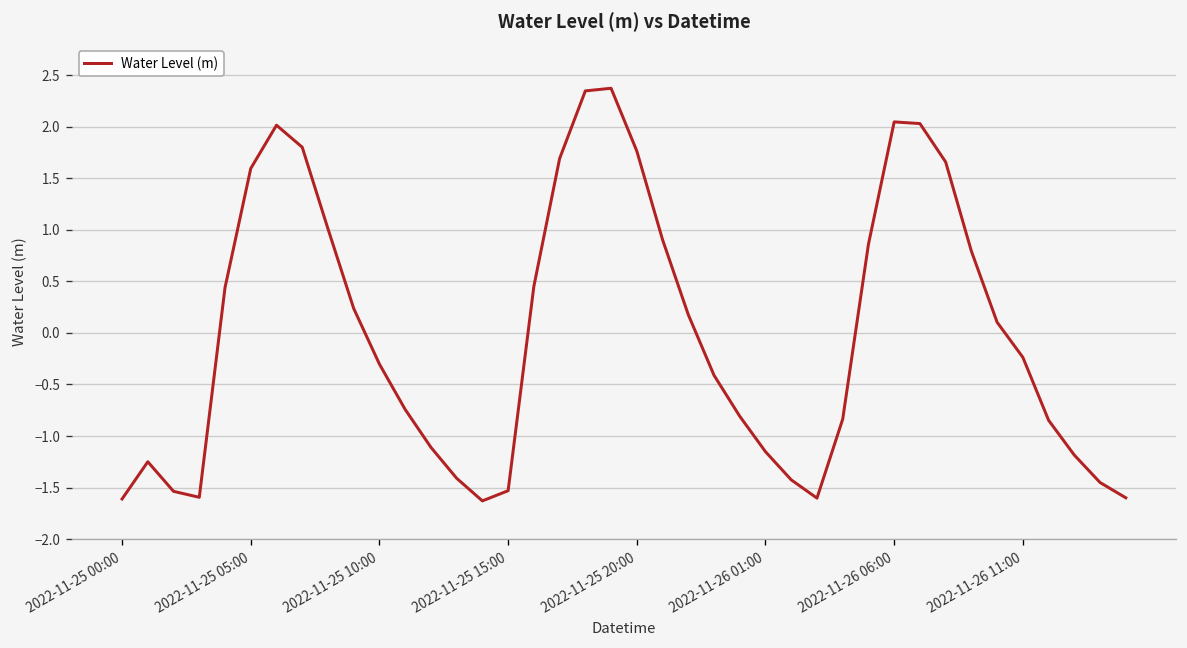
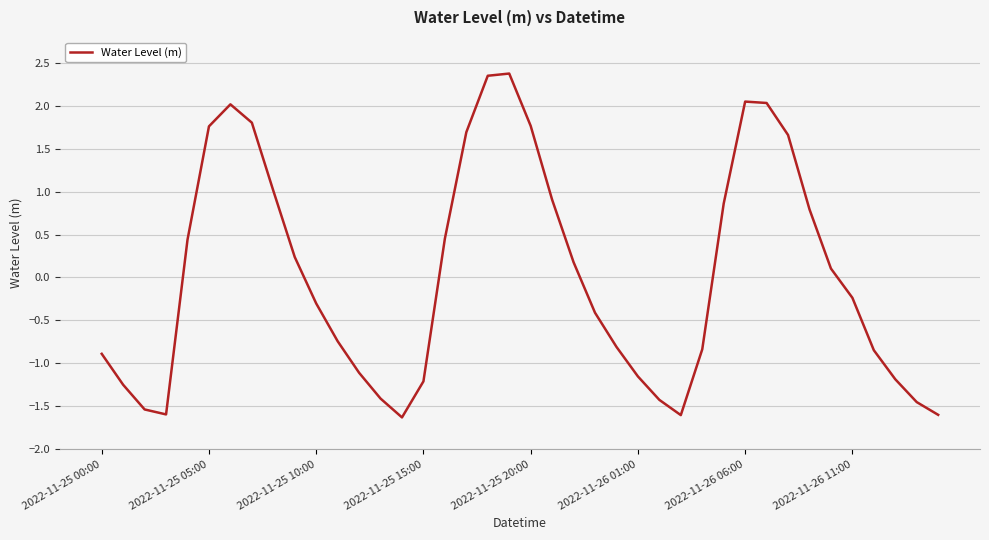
2022-11-25 00:00: -1.6 -> -0.9
2022-11-25 05:00: 1.6 -> 1.8
2022-11-25 15:00: -1.5 -> -1.2
